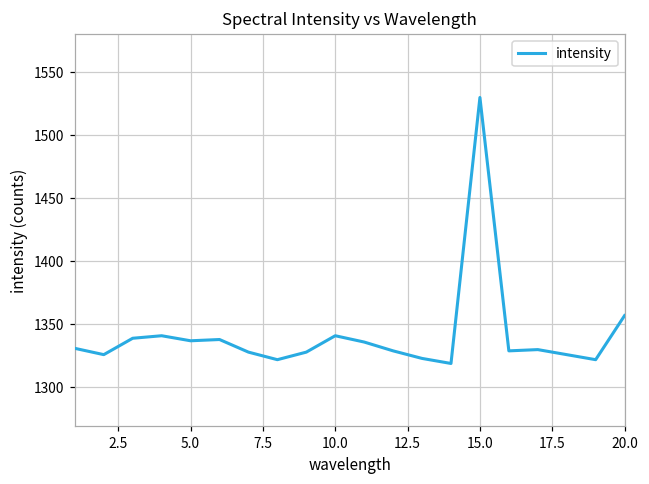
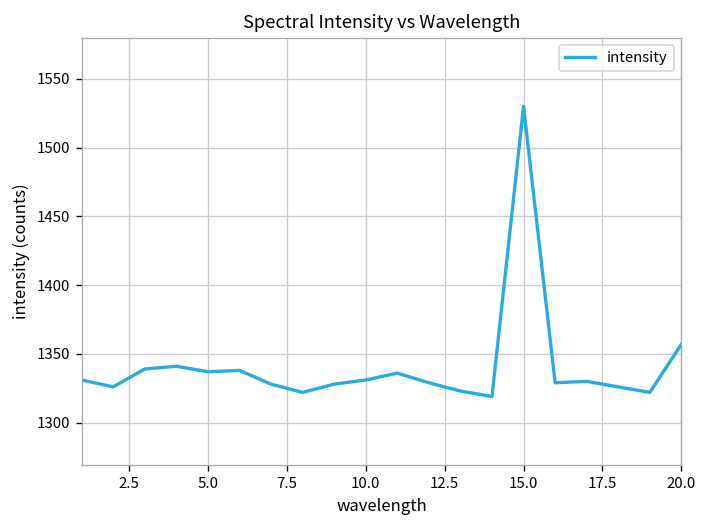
10.0: 1341 -> 1331
